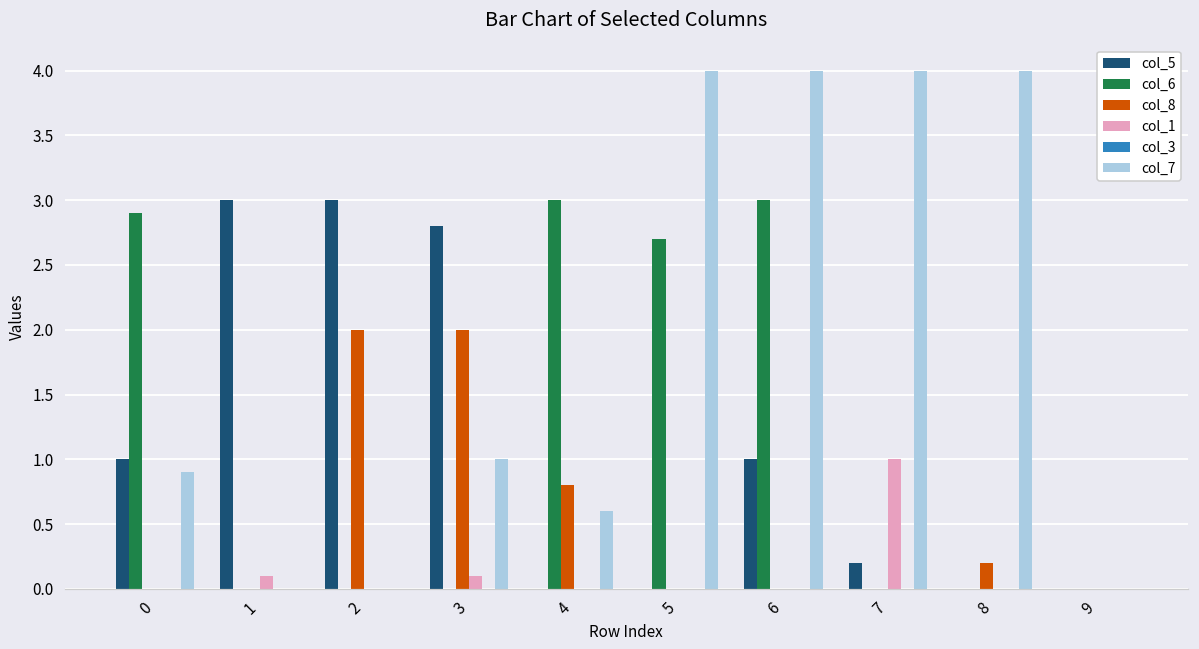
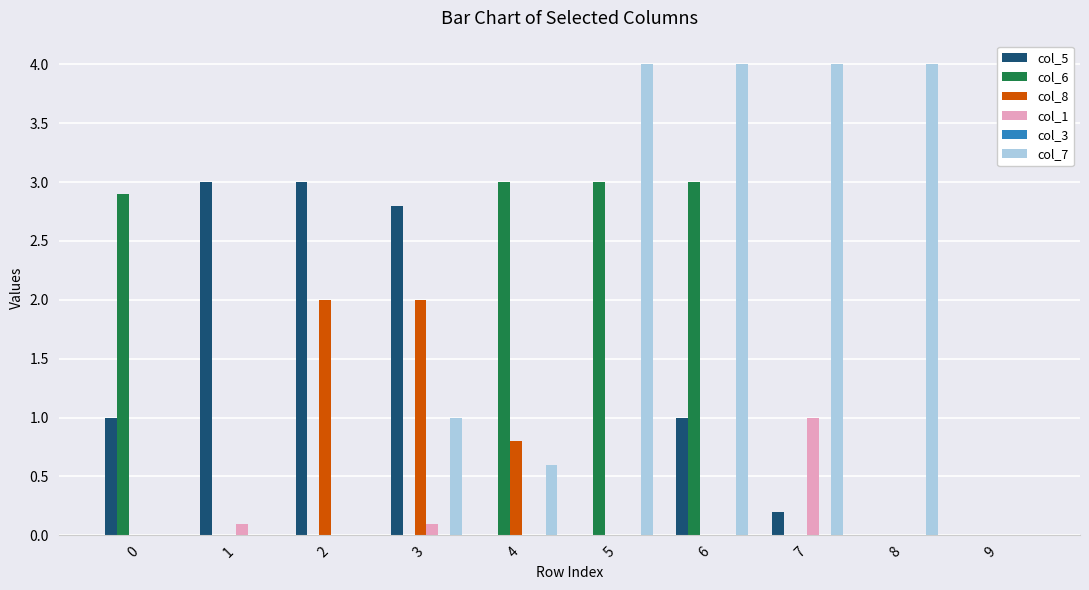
col_7, 0: 0.9 -> 0.0
col_6, 5: 2.7 -> 3.0
col_8, 8: 0.2 -> 0.0
